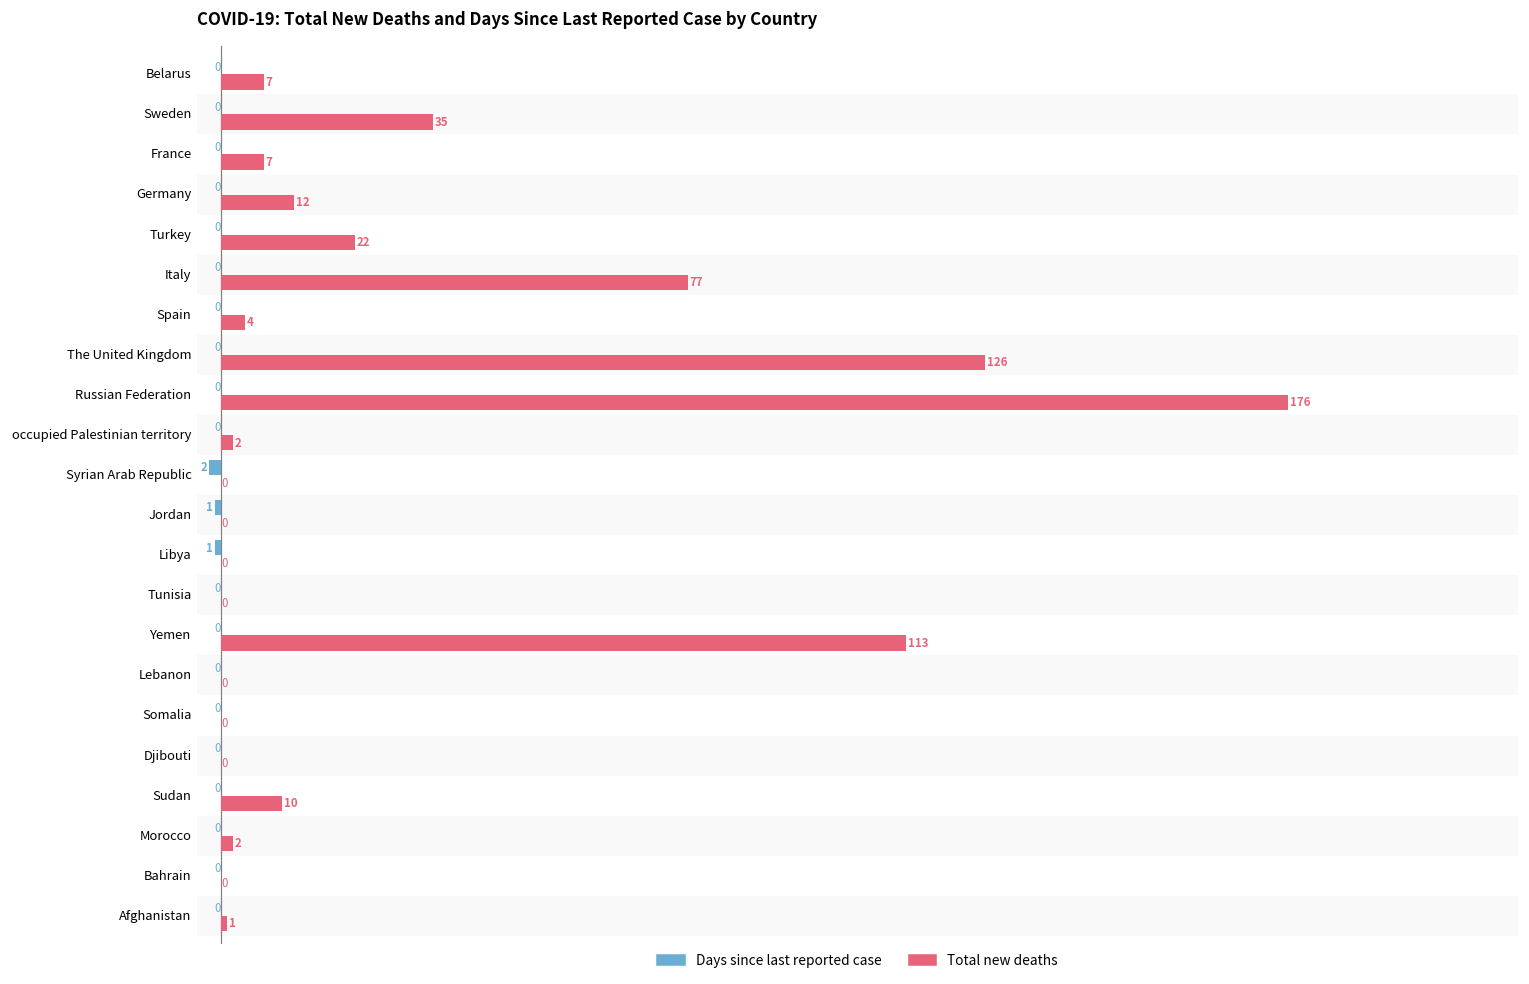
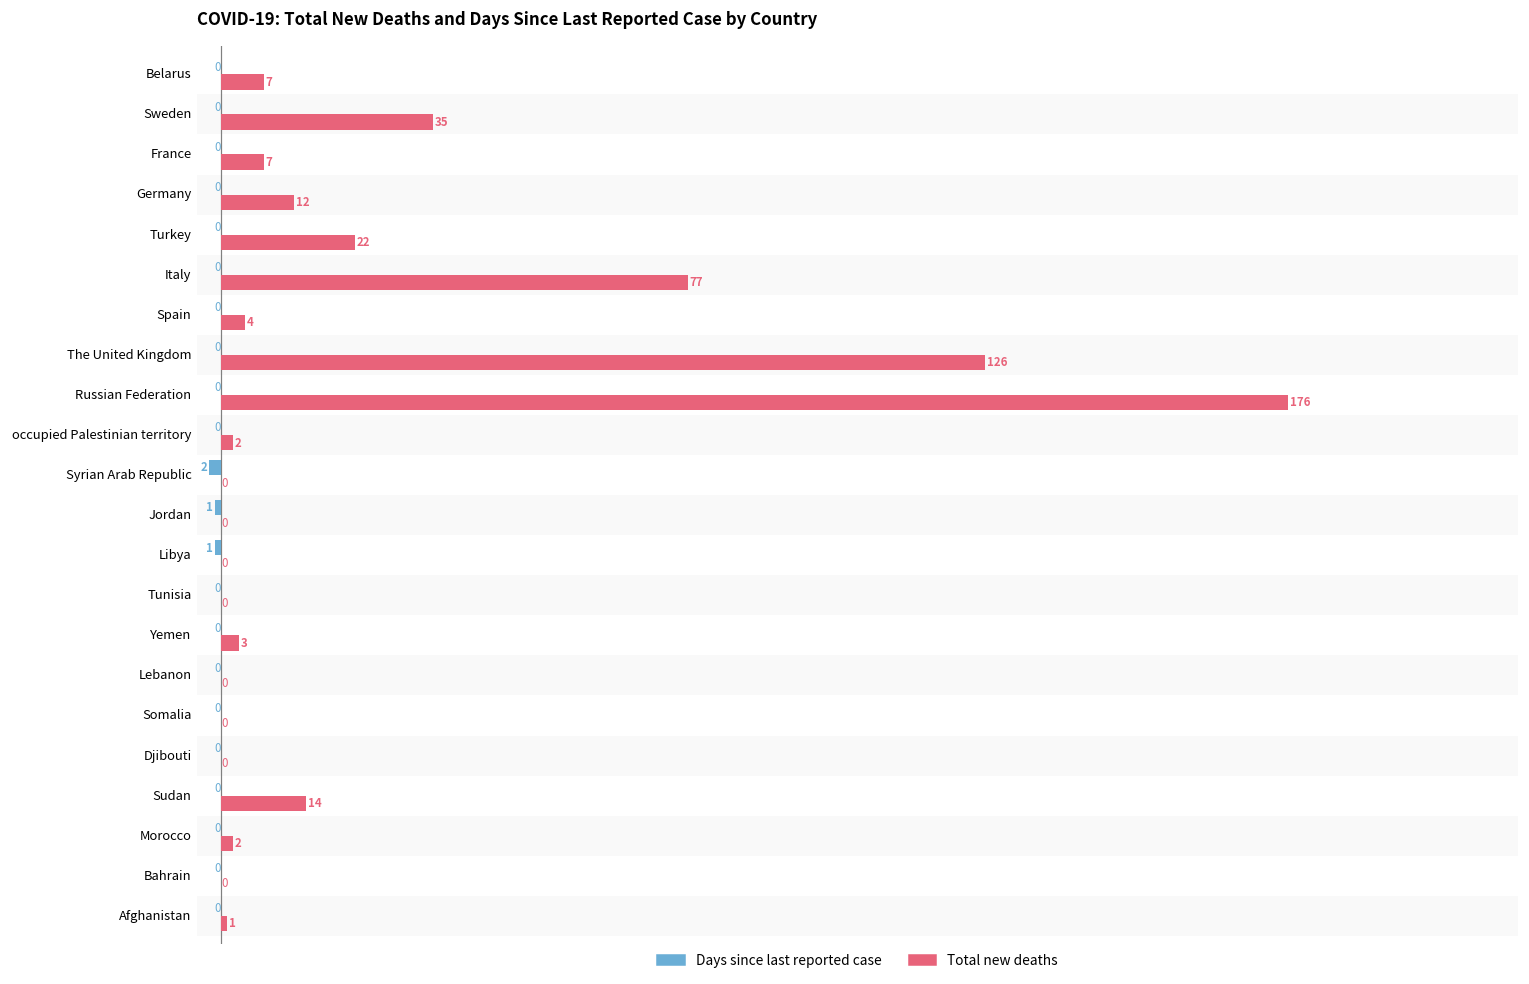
Total new deaths, Yemen: 113 -> 3
Total new deaths, Sudan: 10 -> 14
